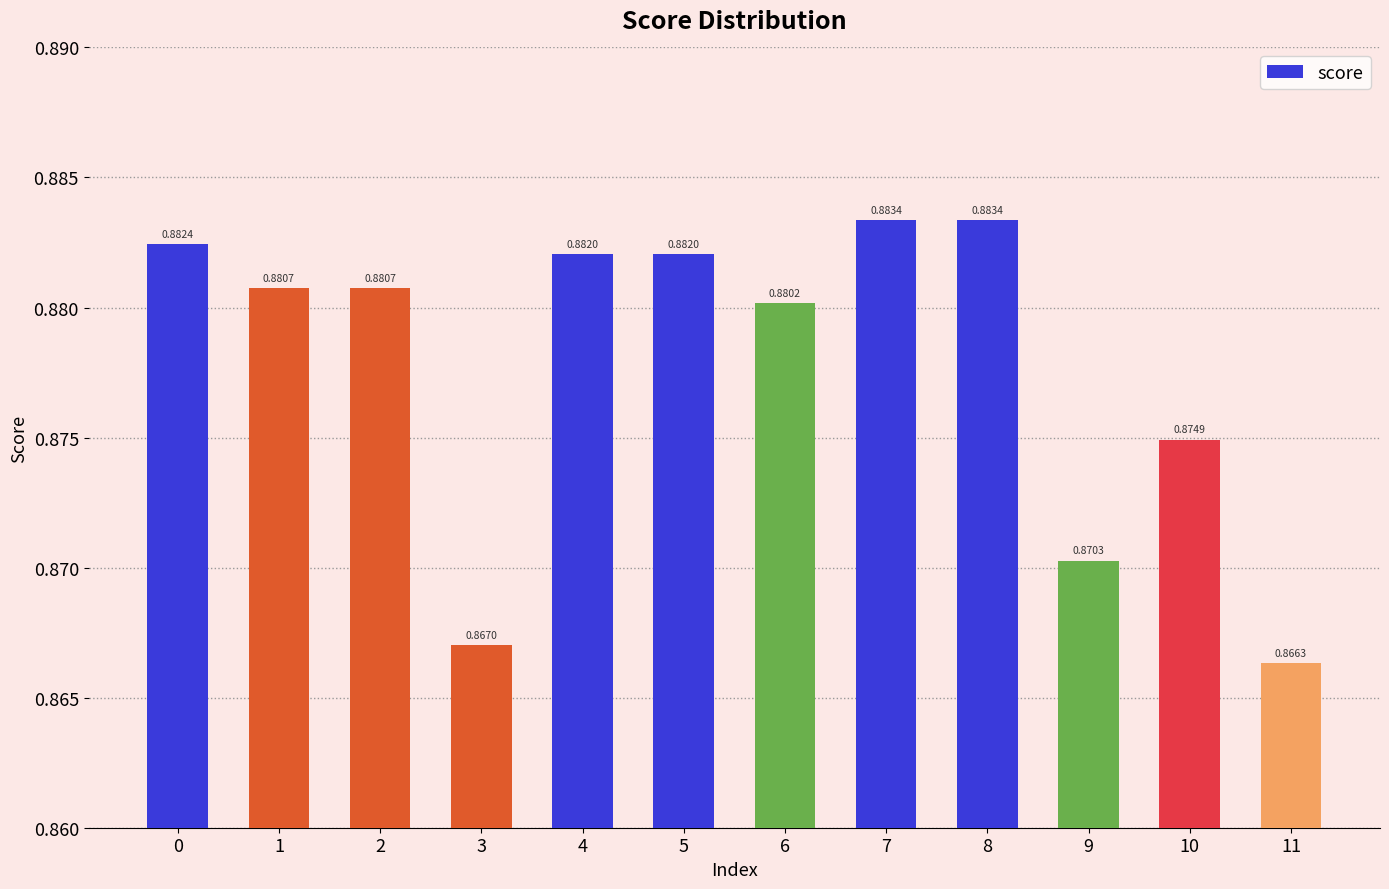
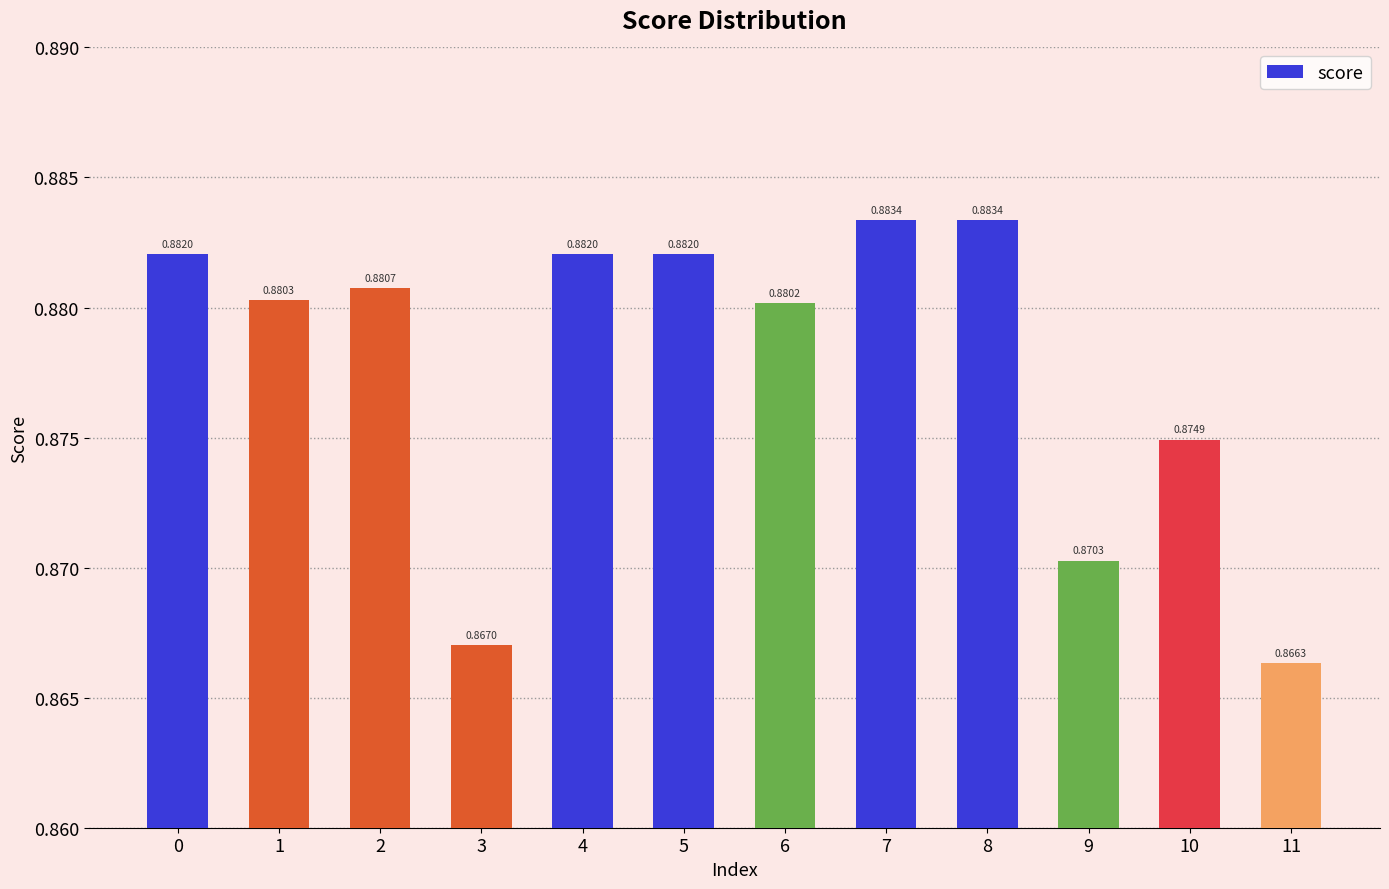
0: 0.8824 -> 0.8820
1: 0.8807 -> 0.8803
